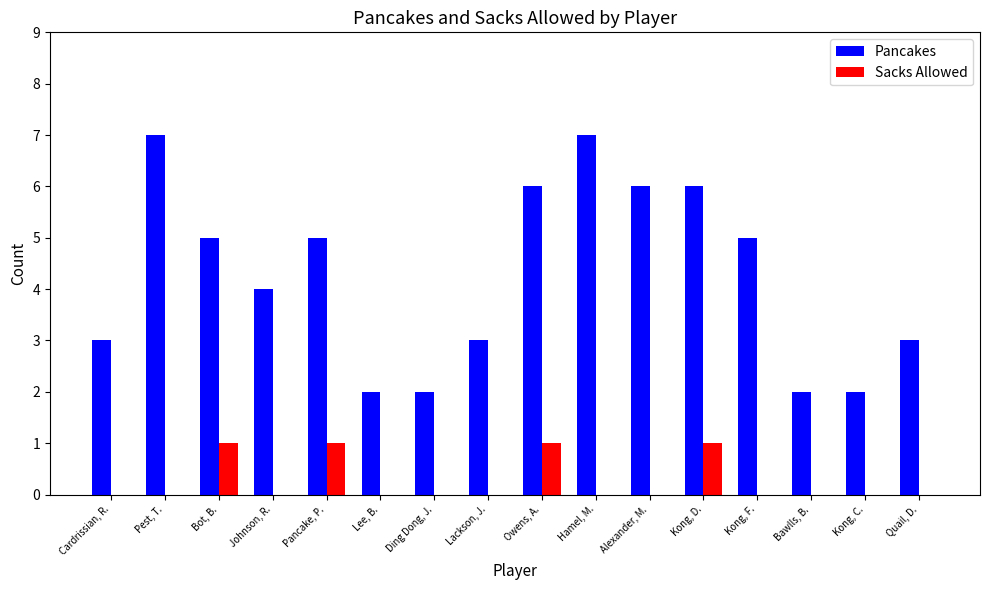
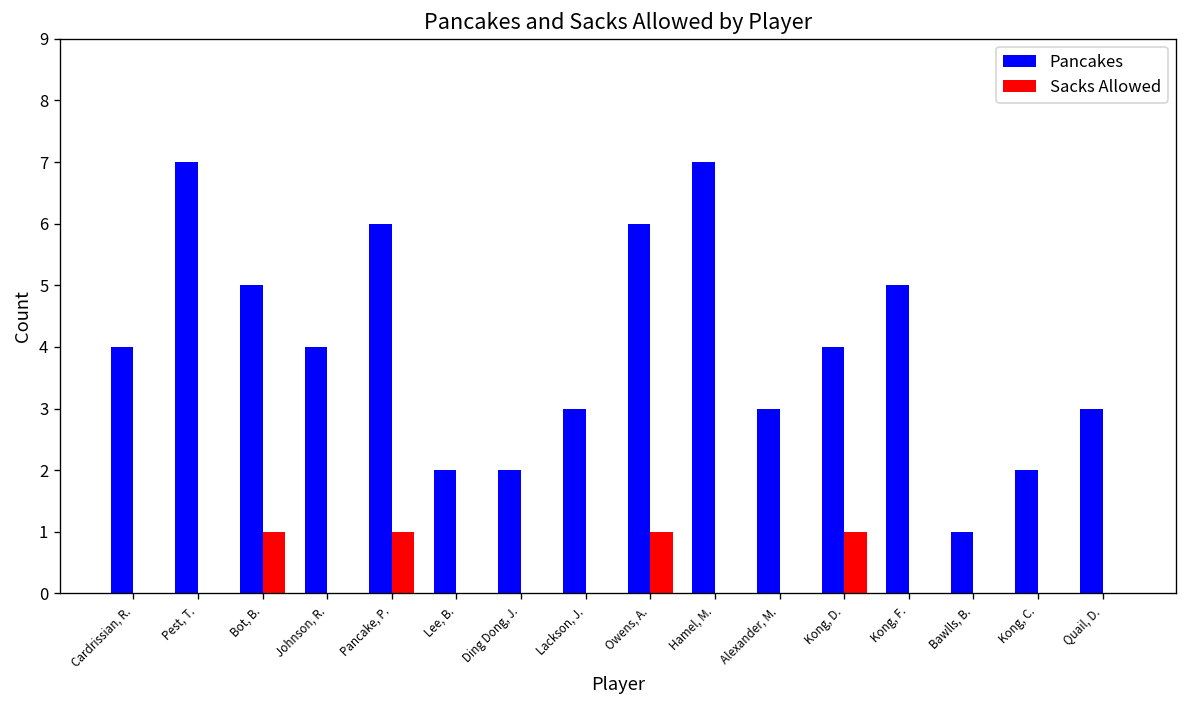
Pancakes, Cardrissian, R.: 3 -> 4
Pancakes, Pancake, P.: 5 -> 6
Pancakes, Alexander, M.: 6 -> 3
Pancakes, Kong, D.: 6 -> 4
Pancakes, Bawlls, B.: 2 -> 1
